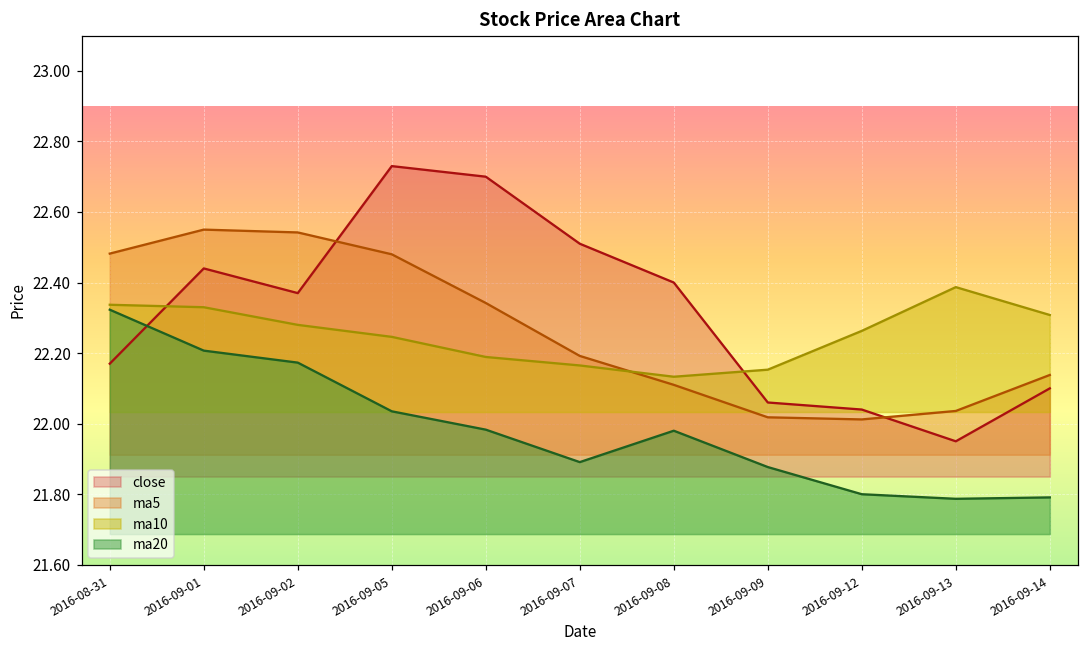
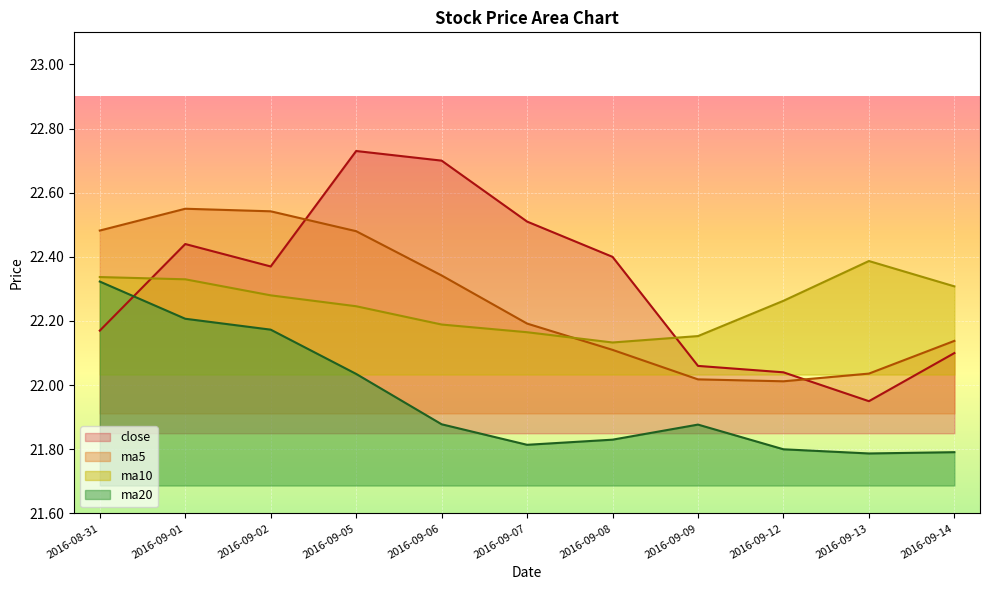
ma20, 2016-09-06: 21.98 -> 21.88
ma20, 2016-09-07: 21.89 -> 21.81
ma20, 2016-09-08: 21.98 -> 21.83
